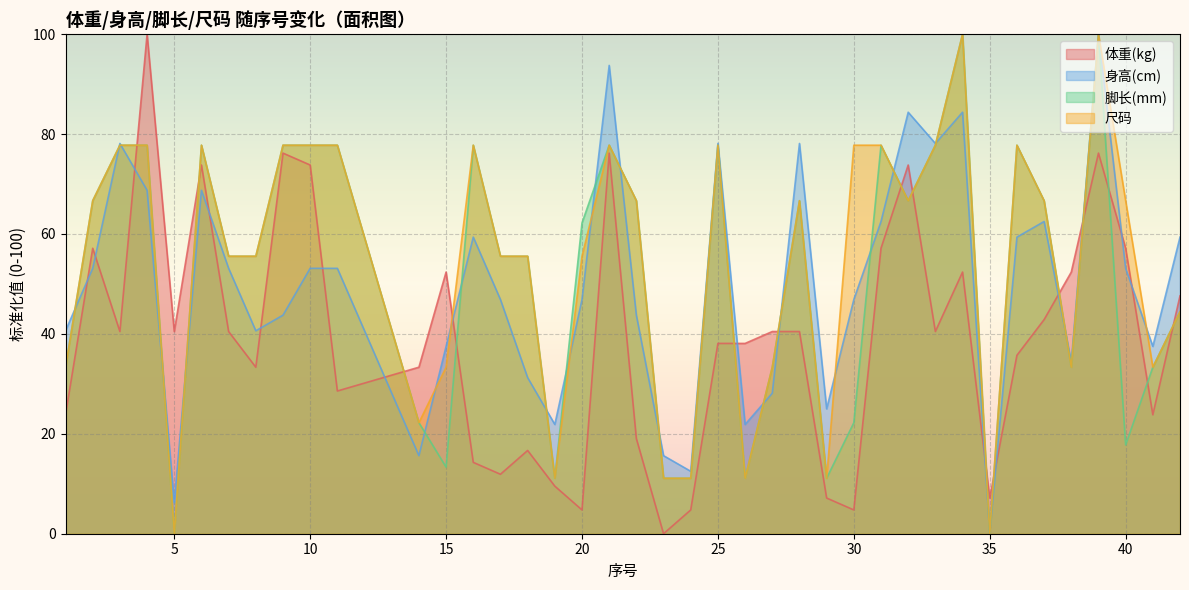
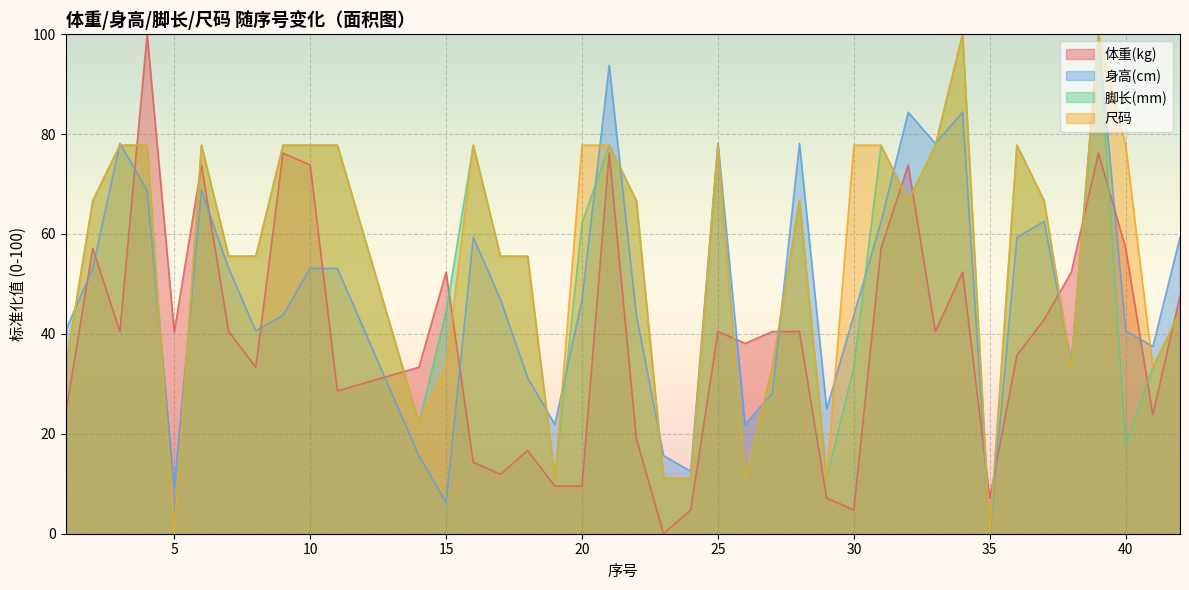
身高(cm), 5: 6 -> 9
身高(cm), 15: 38 -> 6
脚长(mm), 15: 13 -> 44
体重(kg), 20: 5 -> 10
尺码, 20: 56 -> 78
体重(kg), 25: 38 -> 40
身高(cm), 30: 47 -> 44
脚长(mm), 30: 22 -> 33
身高(cm), 40: 53 -> 41
尺码, 40: 67 -> 78
